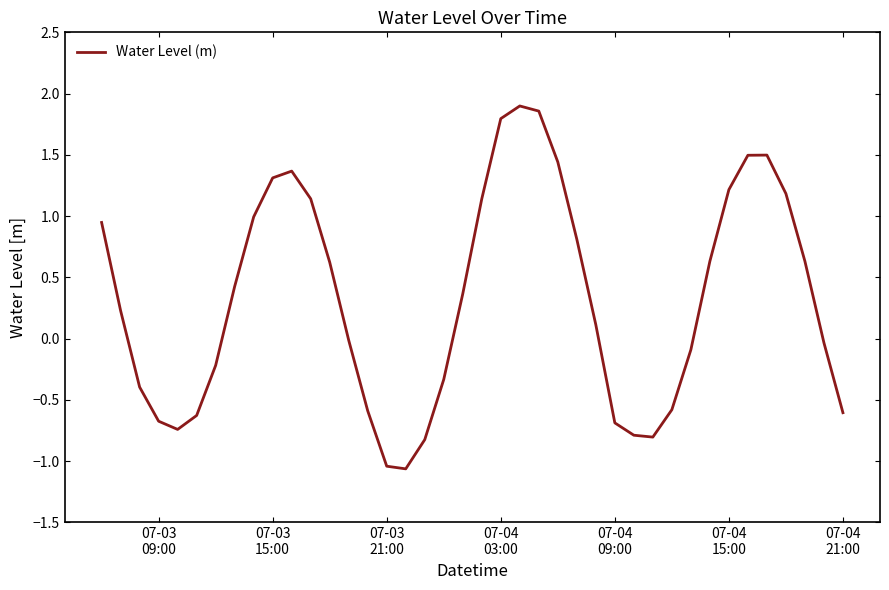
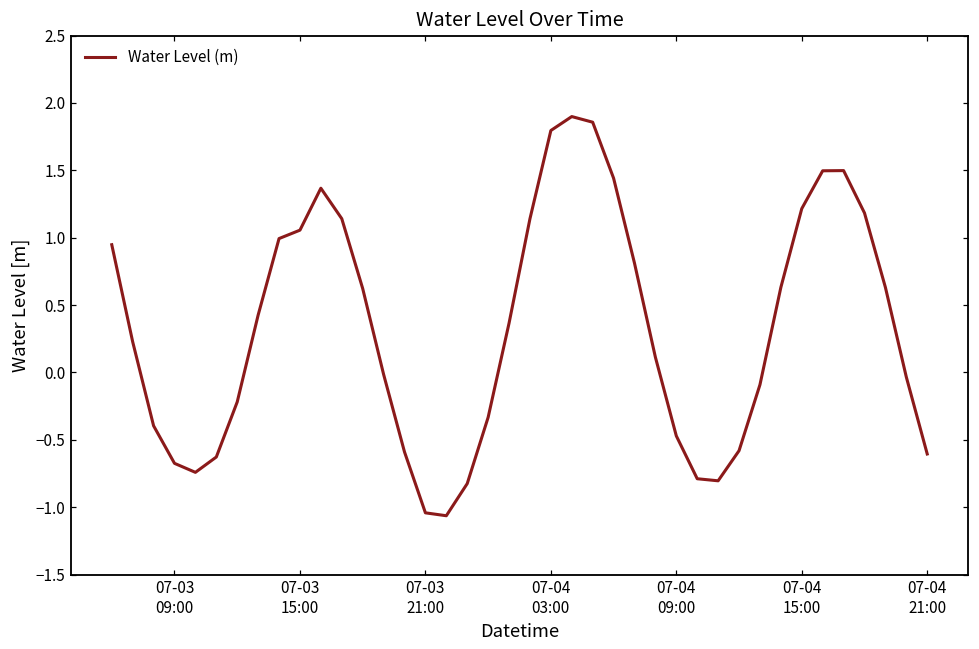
07-03 15:00: 1.31 -> 1.06
07-04 09:00: -0.69 -> -0.47
